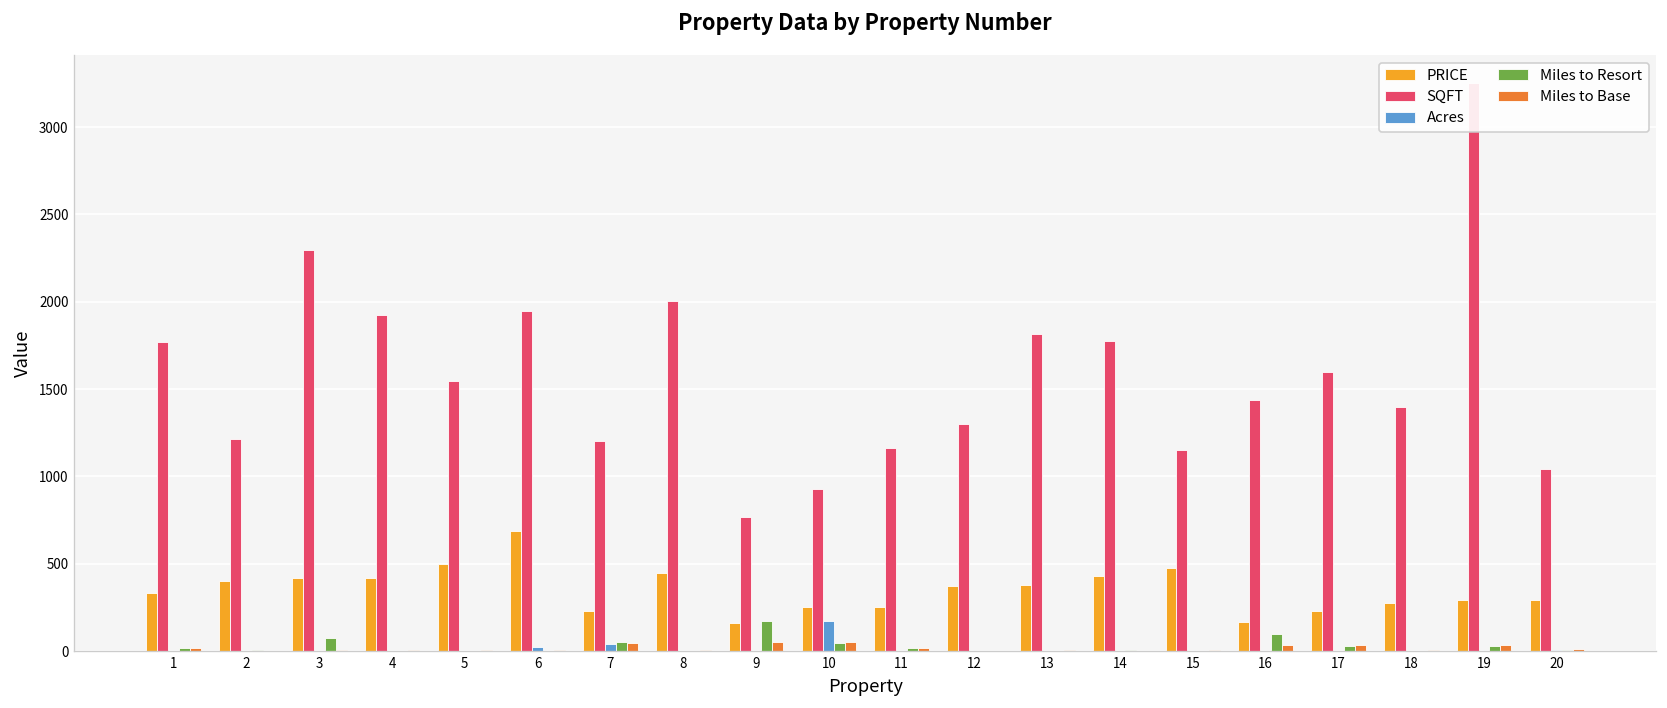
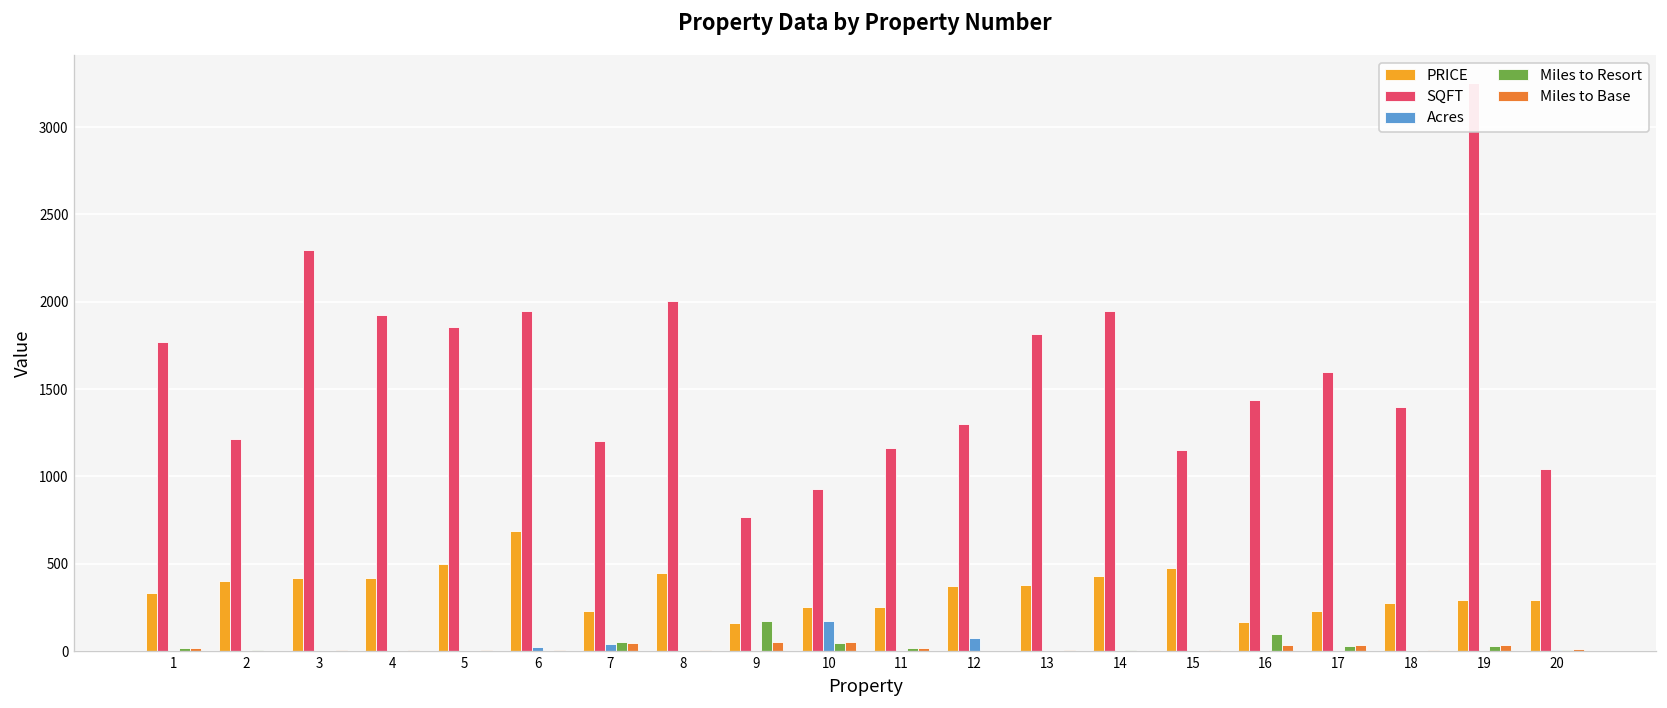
Miles to Resort, 3: 70 -> 0
SQFT, 5: 1550 -> 1860
Acres, 12: 0 -> 80
SQFT, 14: 1770 -> 1950
